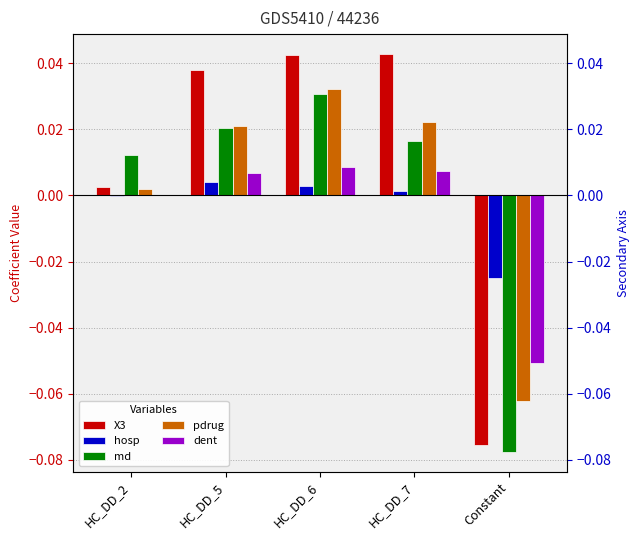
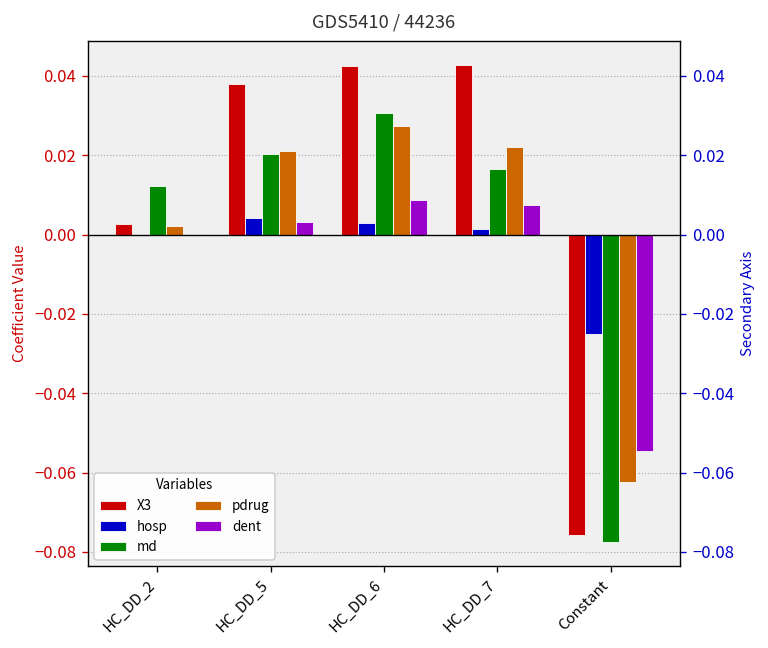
dent, HC_DD_5: 0.007 -> 0.003
pdrug, HC_DD_6: 0.032 -> 0.028
dent, Constant: -0.051 -> -0.055
